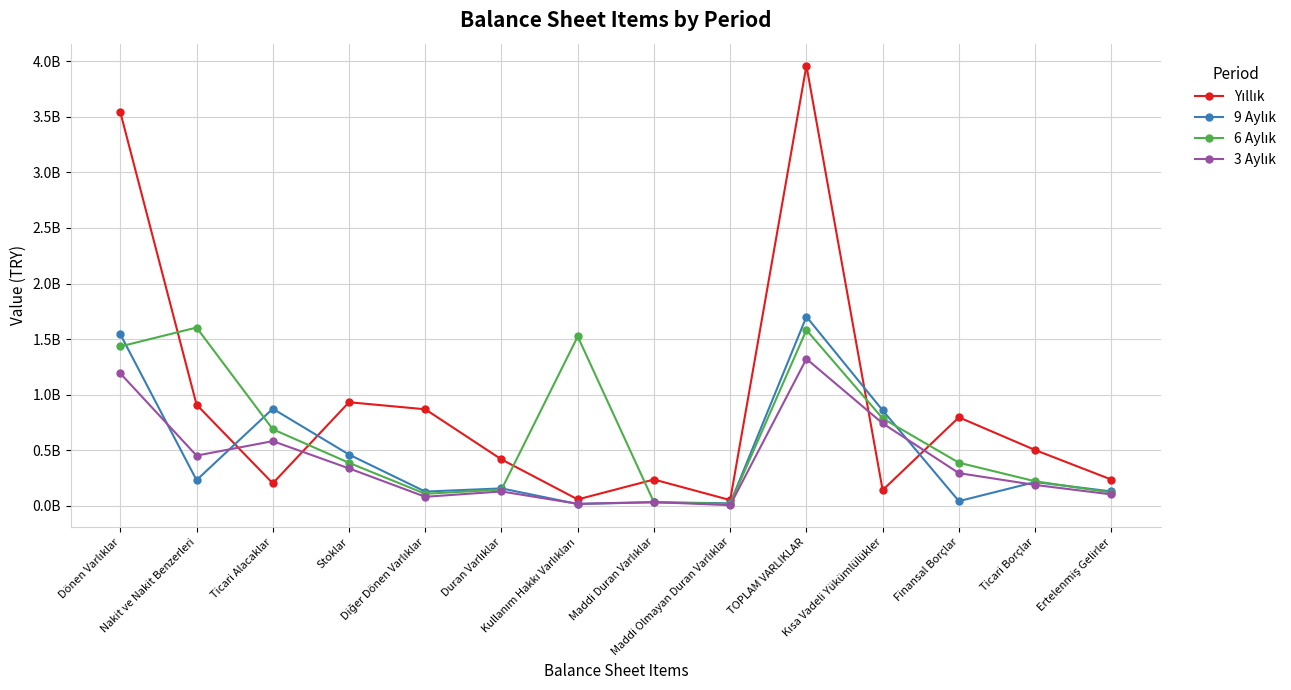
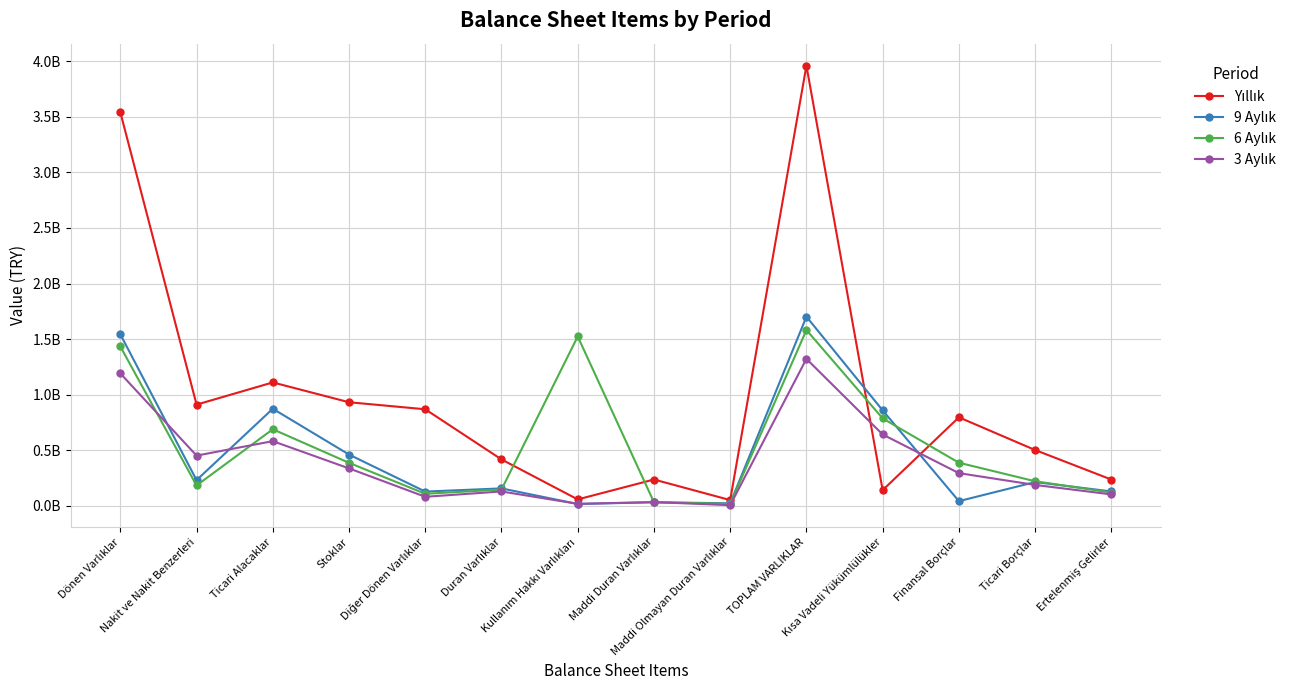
6 Aylık, Nakit ve Nakit Benzerleri: 1600000000 -> 180000000
Yıllık, Ticari Alacaklar: 200000000 -> 1110000000
3 Aylık, Kısa Vadeli Yükümlülükler: 740000000 -> 640000000
